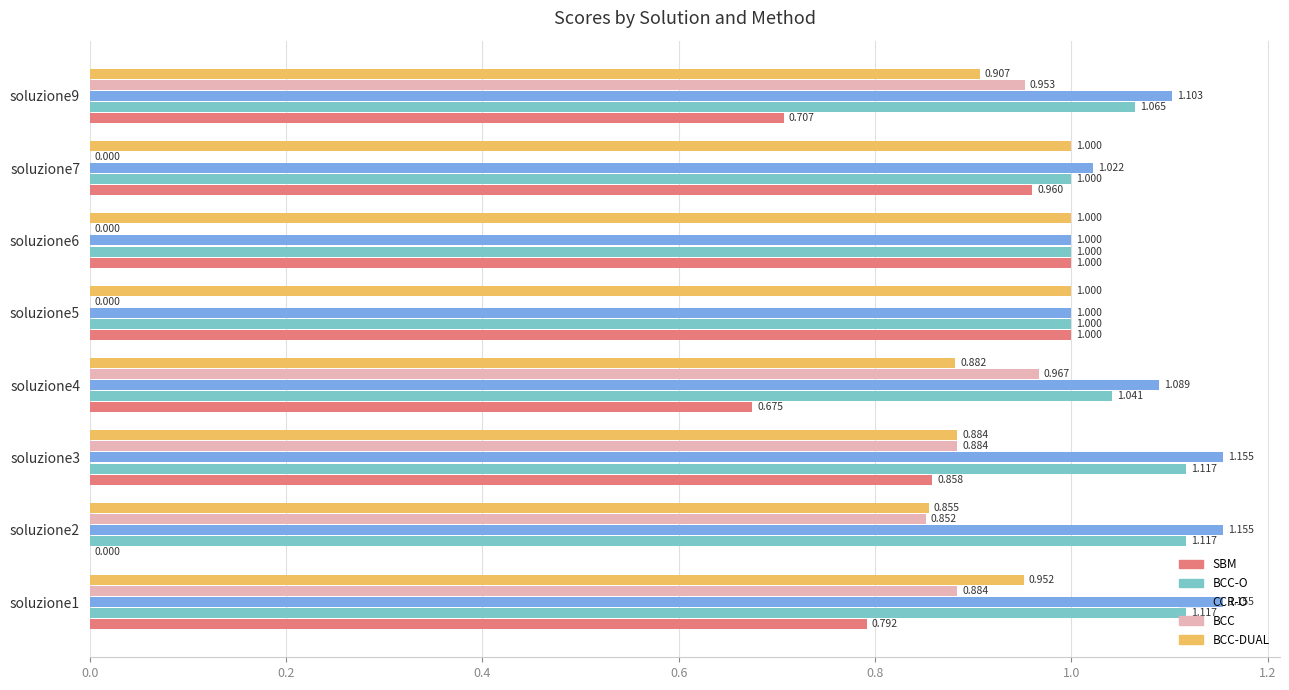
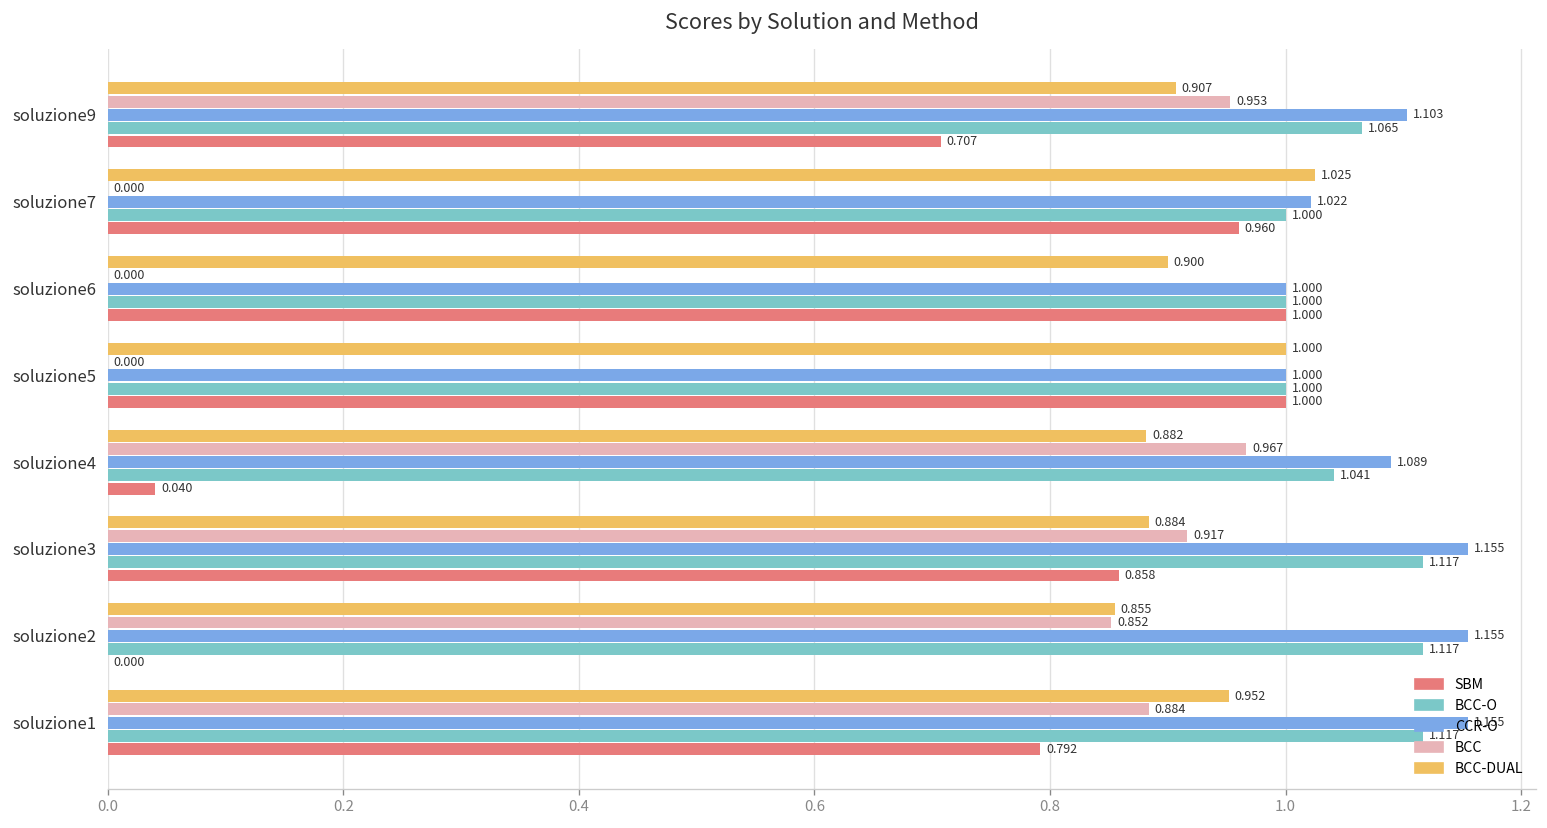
BCC-DUAL, soluzione7: 1.000 -> 1.025
BCC-DUAL, soluzione6: 1.000 -> 0.900
SBM, soluzione4: 0.675 -> 0.040
BCC, soluzione3: 0.884 -> 0.917
